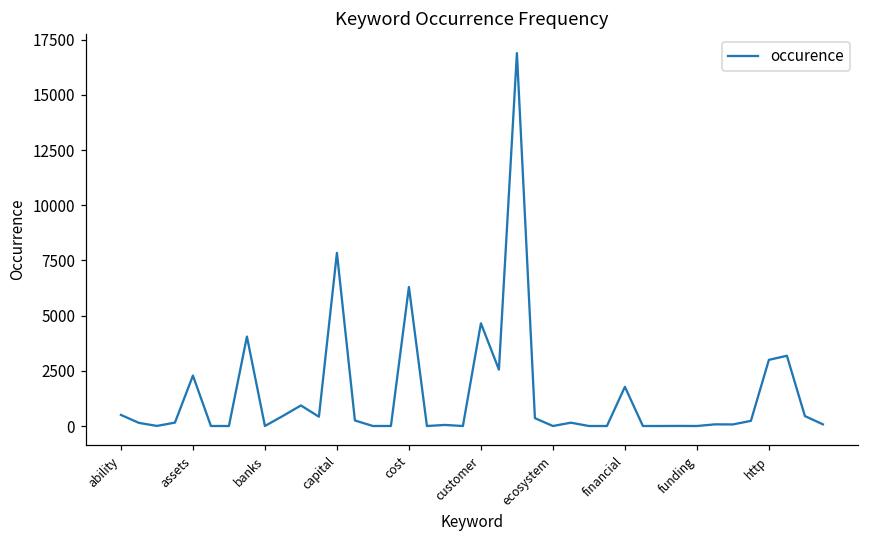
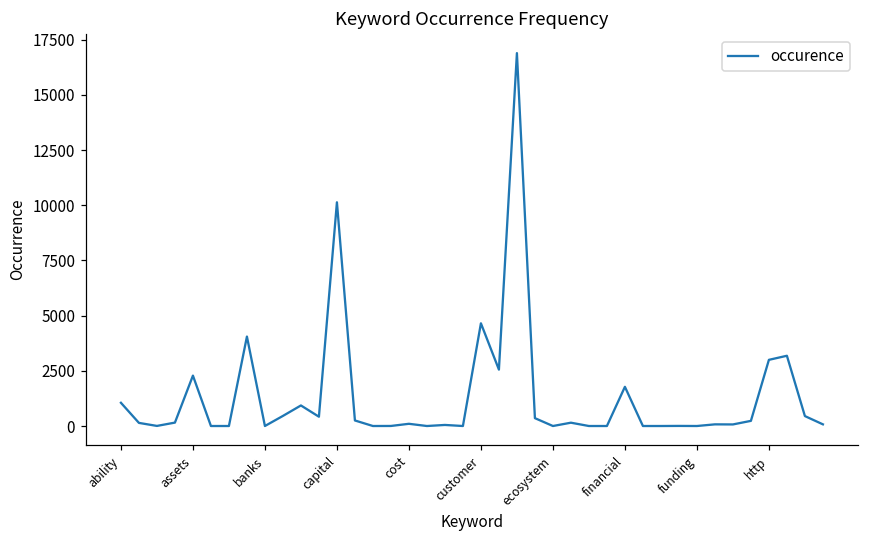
ability: 500 -> 1100
capital: 7800 -> 10100
cost: 6300 -> 100
